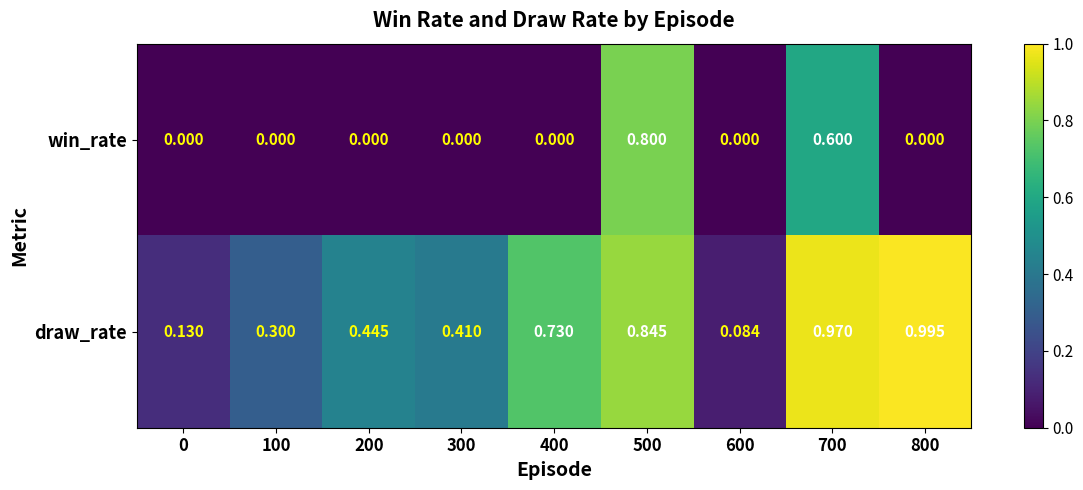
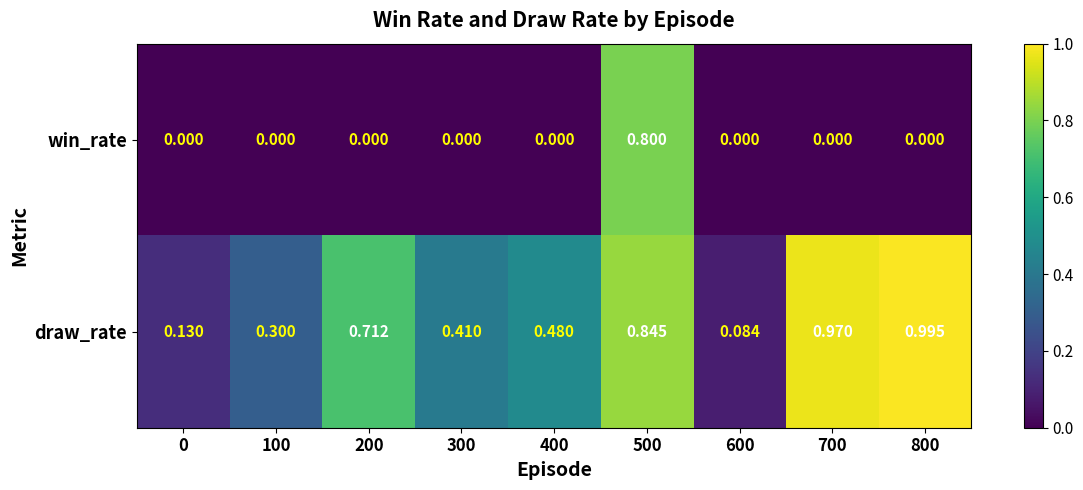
win_rate, 700: 0.600 -> 0.000
draw_rate, 200: 0.445 -> 0.712
draw_rate, 400: 0.730 -> 0.480
